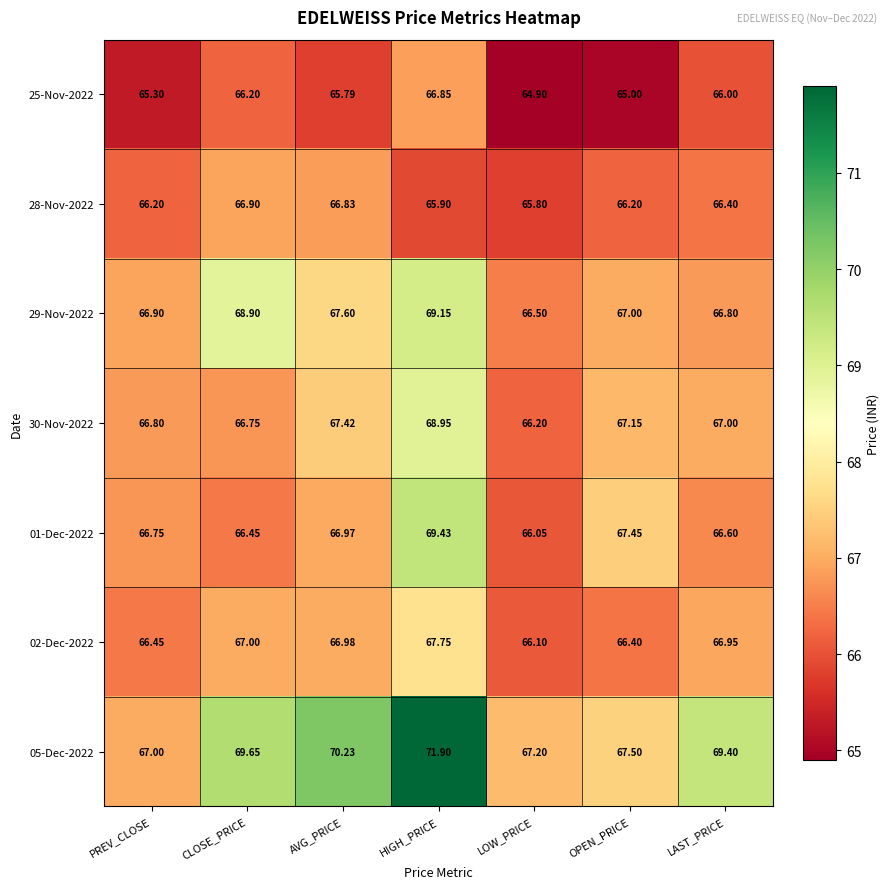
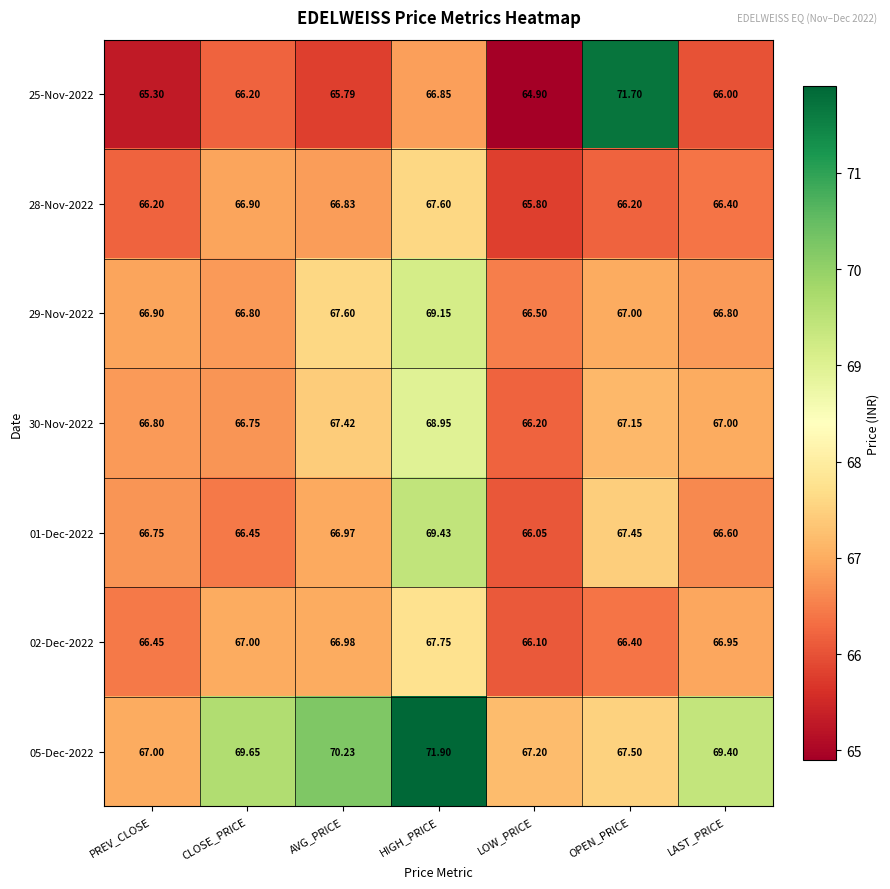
25-Nov-2022, OPEN_PRICE: 65.00 -> 71.70
28-Nov-2022, HIGH_PRICE: 65.90 -> 67.60
29-Nov-2022, CLOSE_PRICE: 68.90 -> 66.80
